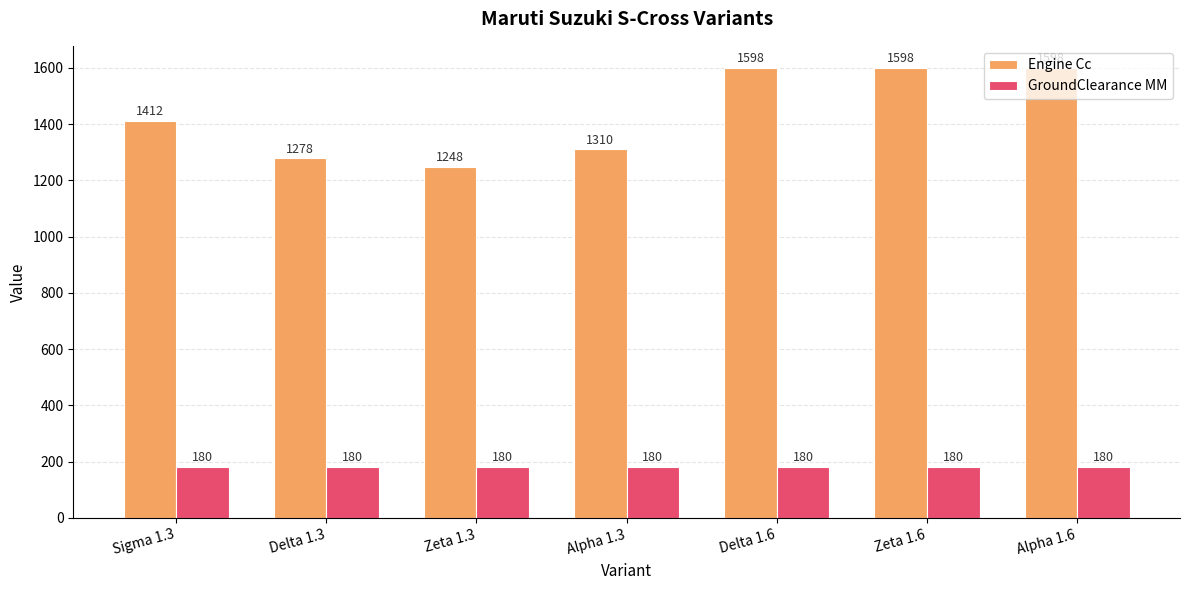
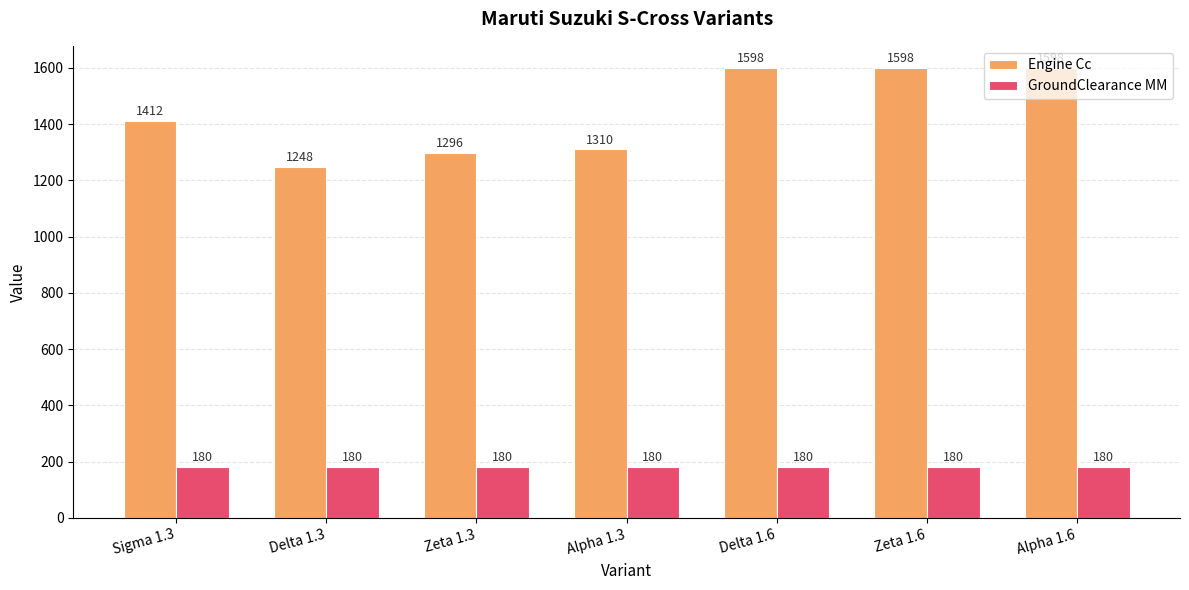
Engine Cc, Delta 1.3: 1278 -> 1248
Engine Cc, Zeta 1.3: 1248 -> 1296
